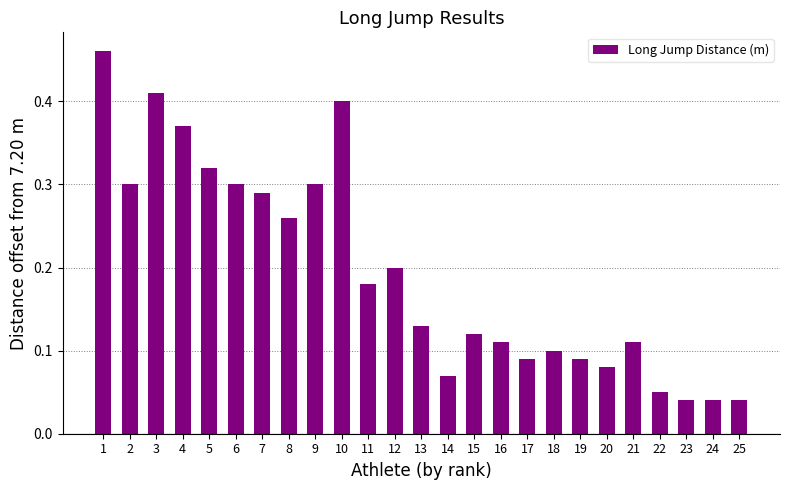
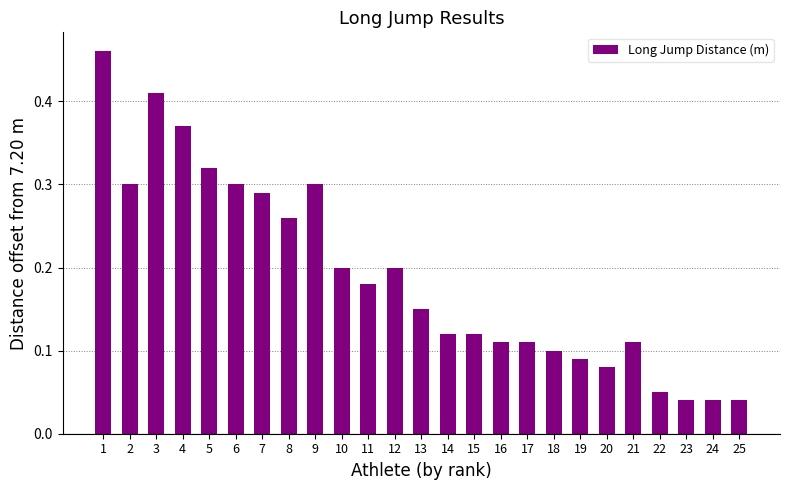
10: 0.40 -> 0.20
13: 0.13 -> 0.15
14: 0.07 -> 0.12
17: 0.09 -> 0.11
